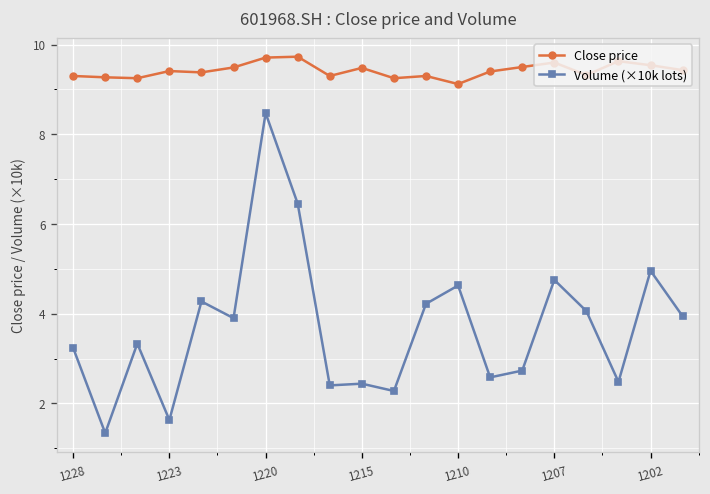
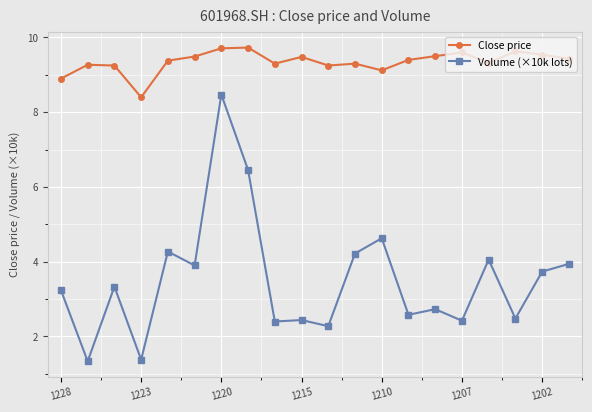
Close price, 1228: 9.3 -> 8.9
Close price, 1223: 9.4 -> 8.4
Volume (×10k lots), 1223: 1.6 -> 1.4
Volume (×10k lots), 1207: 4.8 -> 2.4
Volume (×10k lots), 1202: 5.0 -> 3.7
